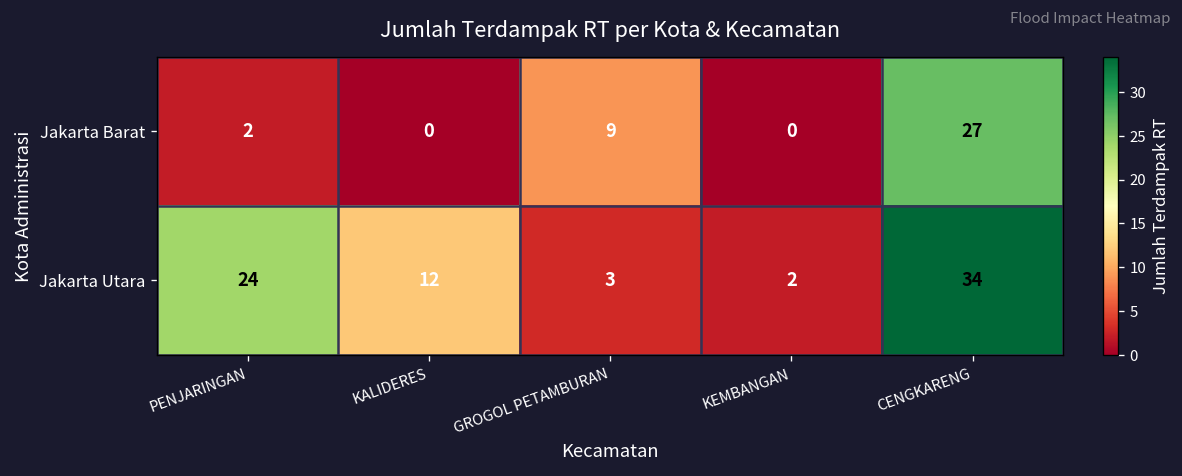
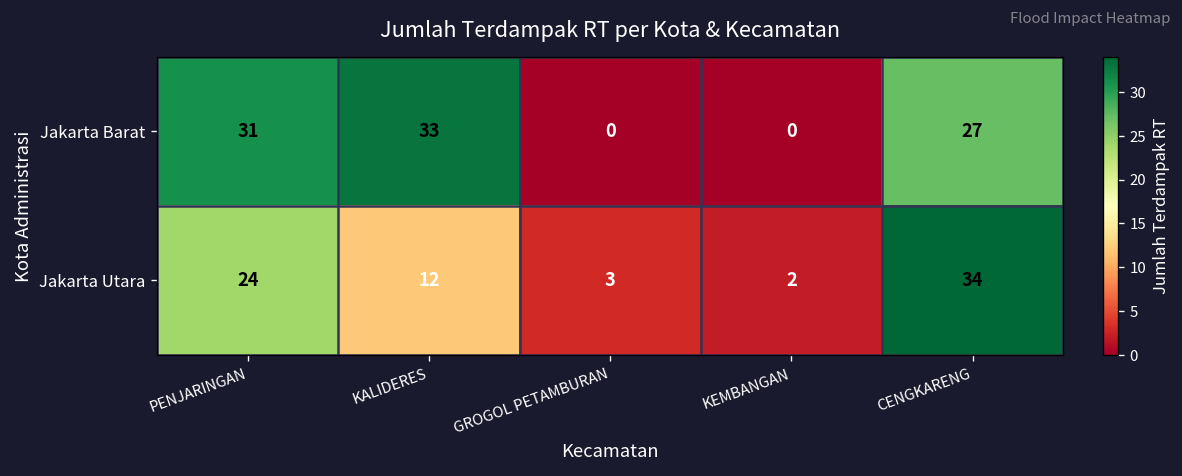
Jakarta Barat, PENJARINGAN: 2 -> 31
Jakarta Barat, KALIDERES: 0 -> 33
Jakarta Barat, GROGOL PETAMBURAN: 9 -> 0
